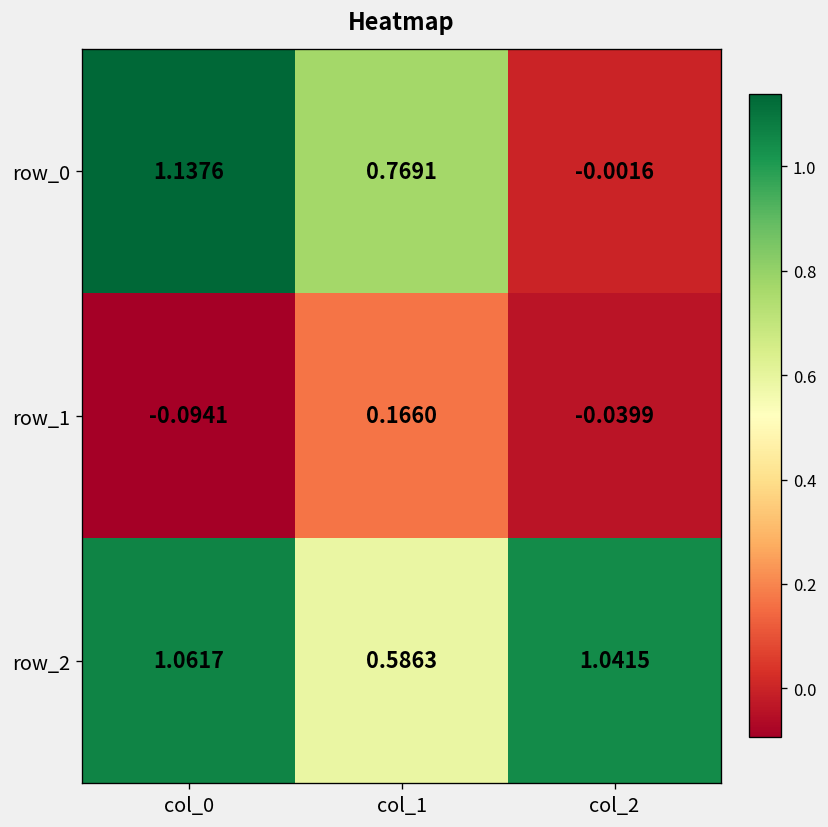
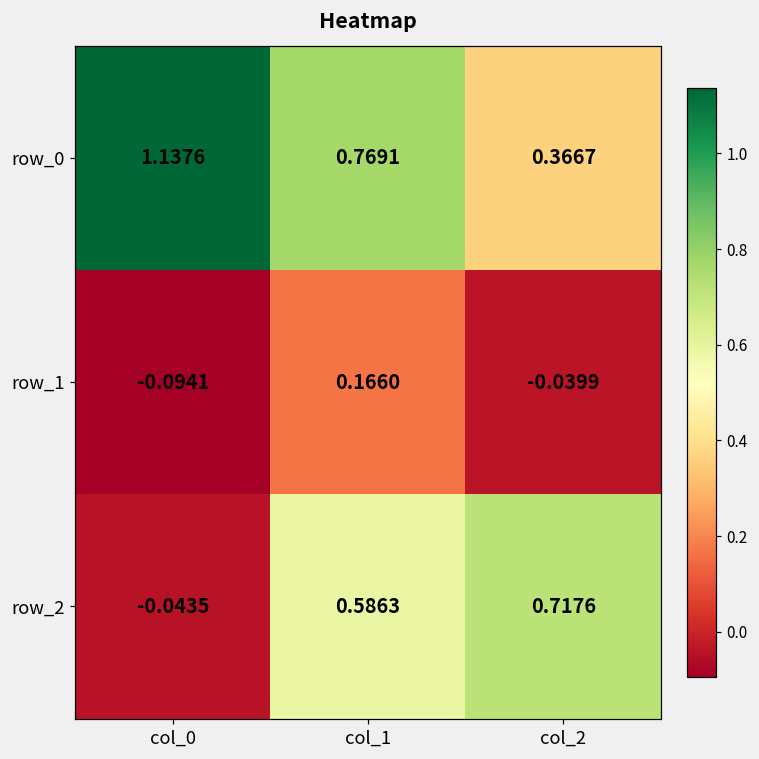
row_0, col_2: -0.0016 -> 0.3667
row_2, col_0: 1.0617 -> -0.0435
row_2, col_2: 1.0415 -> 0.7176
